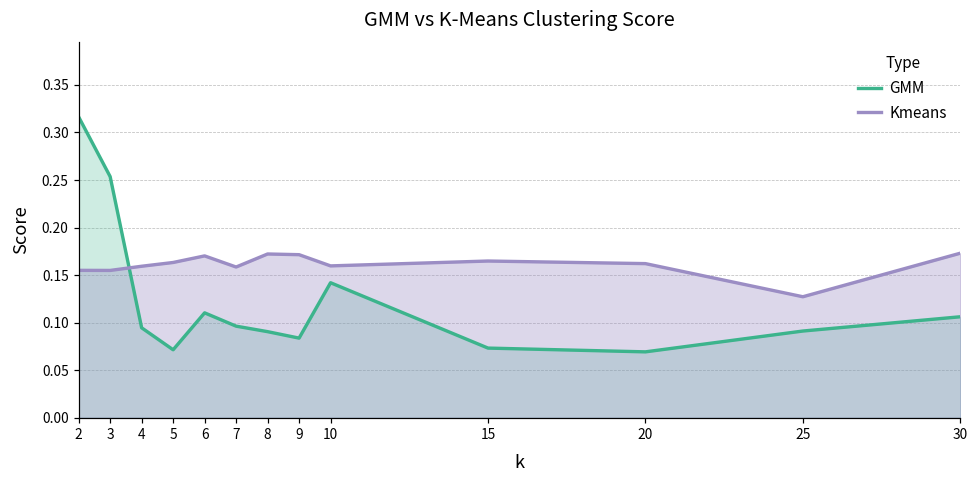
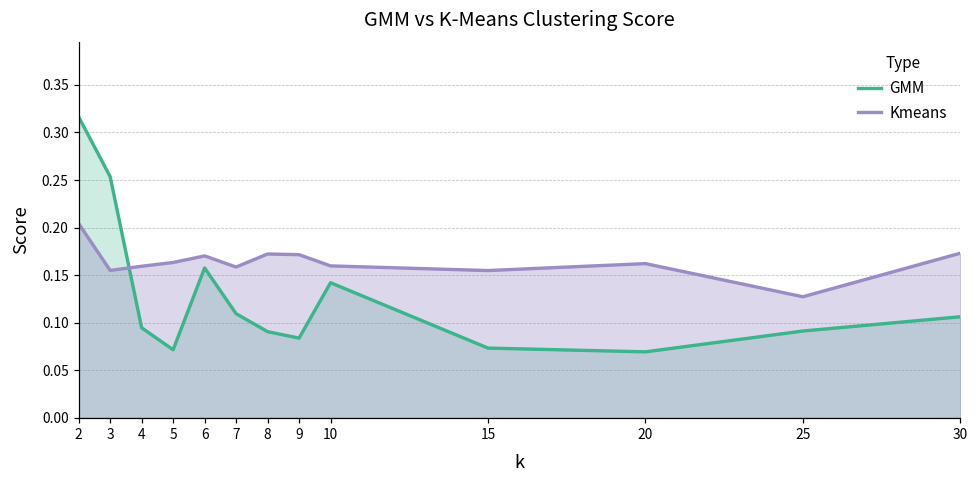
Kmeans, 2: 0.16 -> 0.20
GMM, 6: 0.11 -> 0.16
GMM, 7: 0.10 -> 0.11
Kmeans, 15: 0.16 -> 0.15
